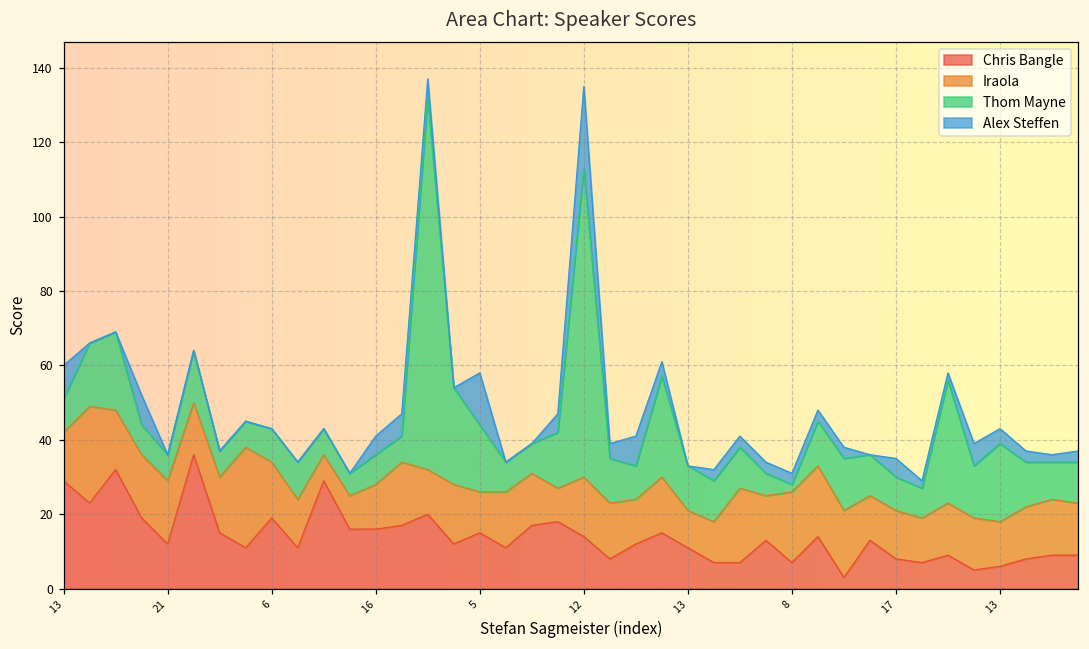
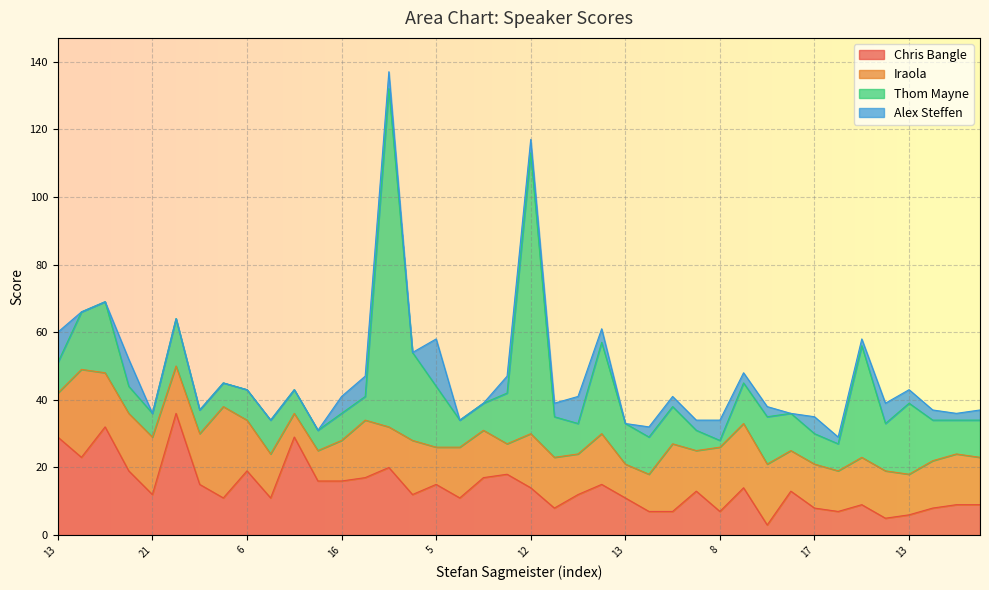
Alex Steffen, 12: 22 -> 4
Alex Steffen, 8: 3 -> 6
